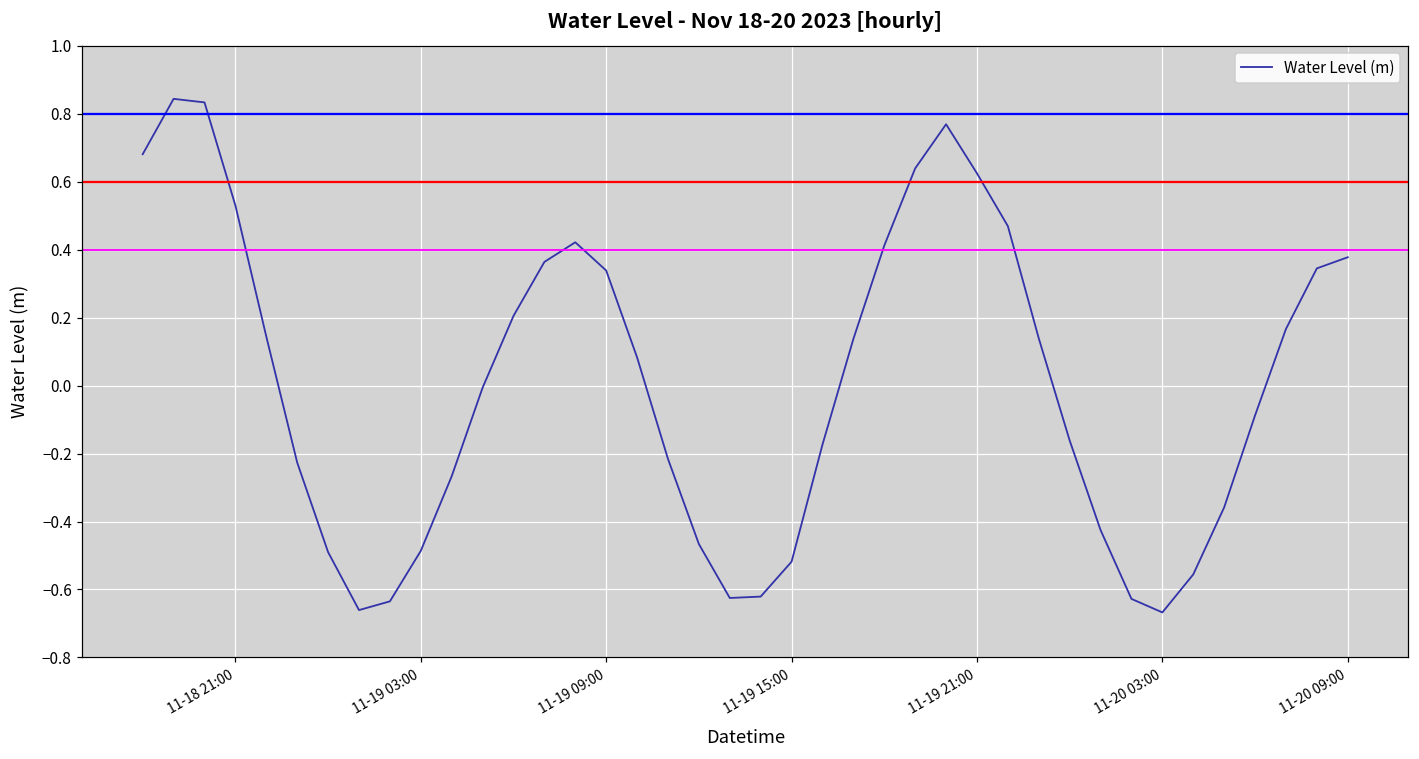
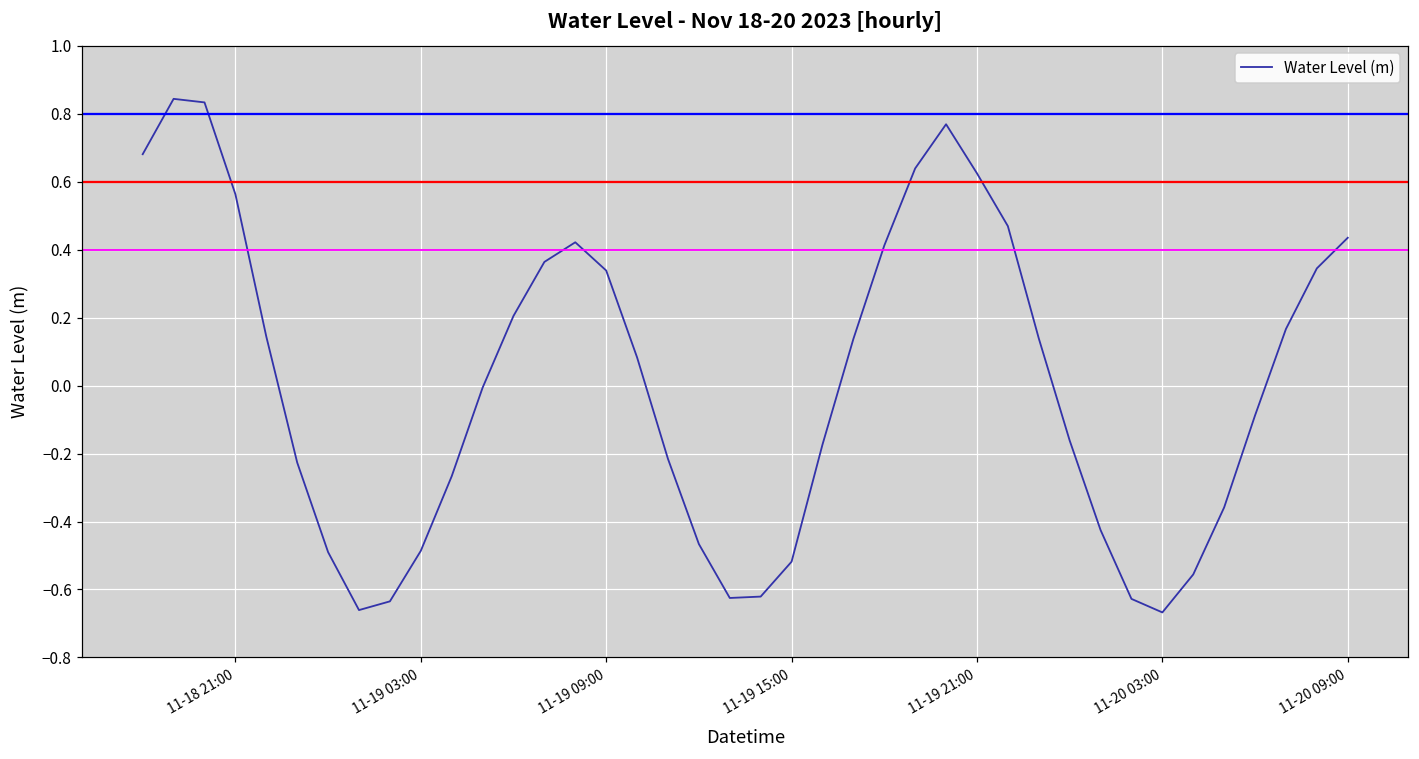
11-18 21:00: 0.53 -> 0.56
11-20 09:00: 0.38 -> 0.44
